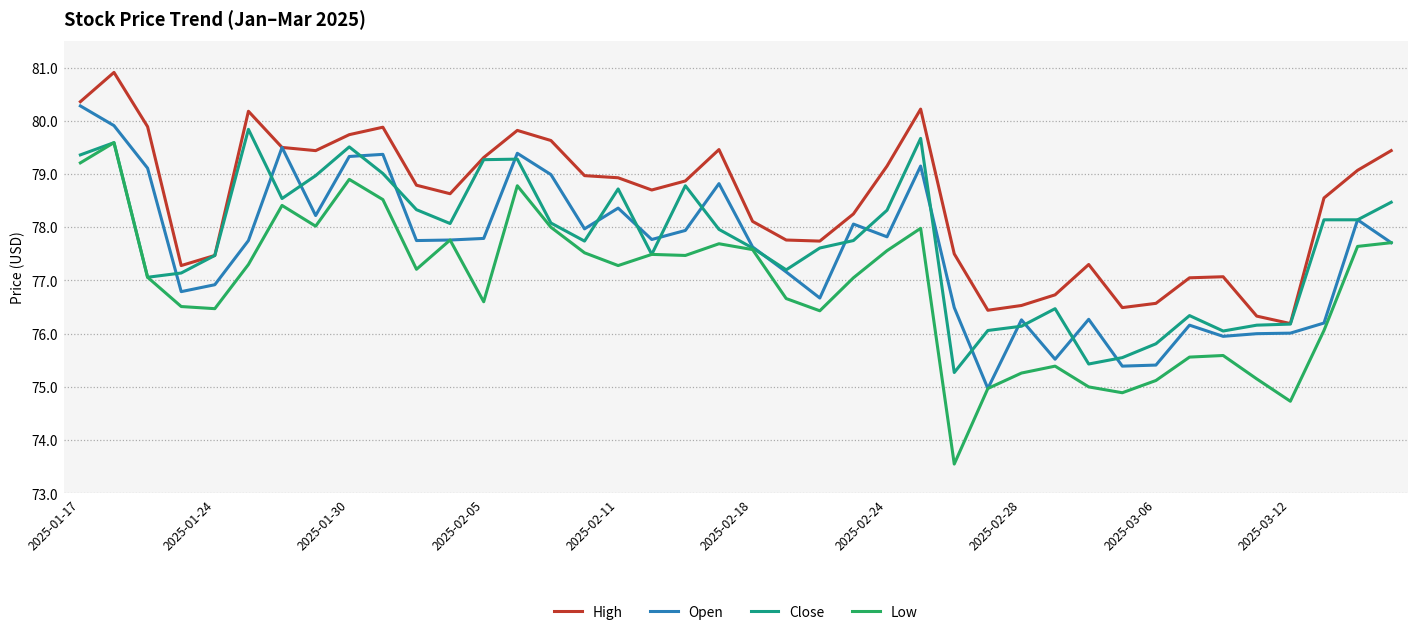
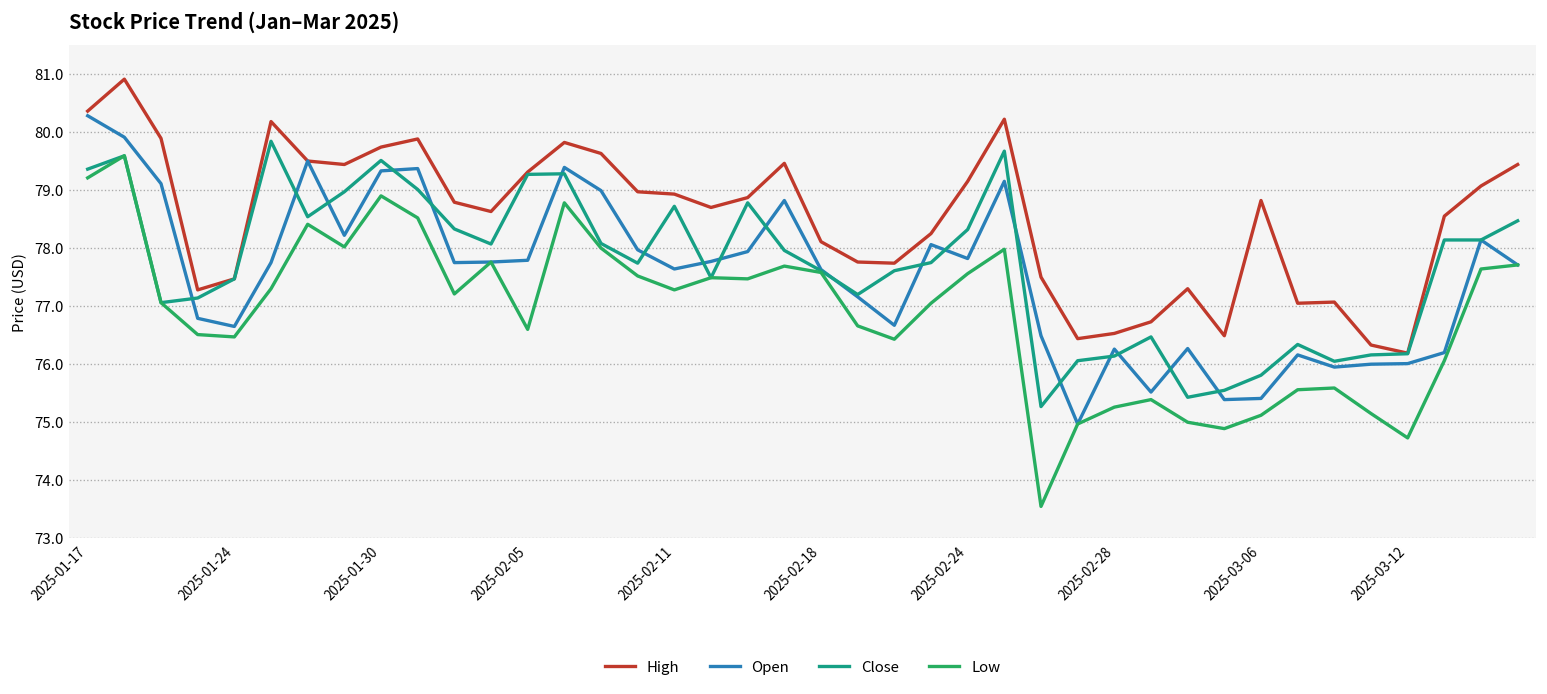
Open, 2025-01-24: 76.9 -> 76.7
Open, 2025-02-11: 78.4 -> 77.6
High, 2025-03-06: 76.6 -> 78.8
